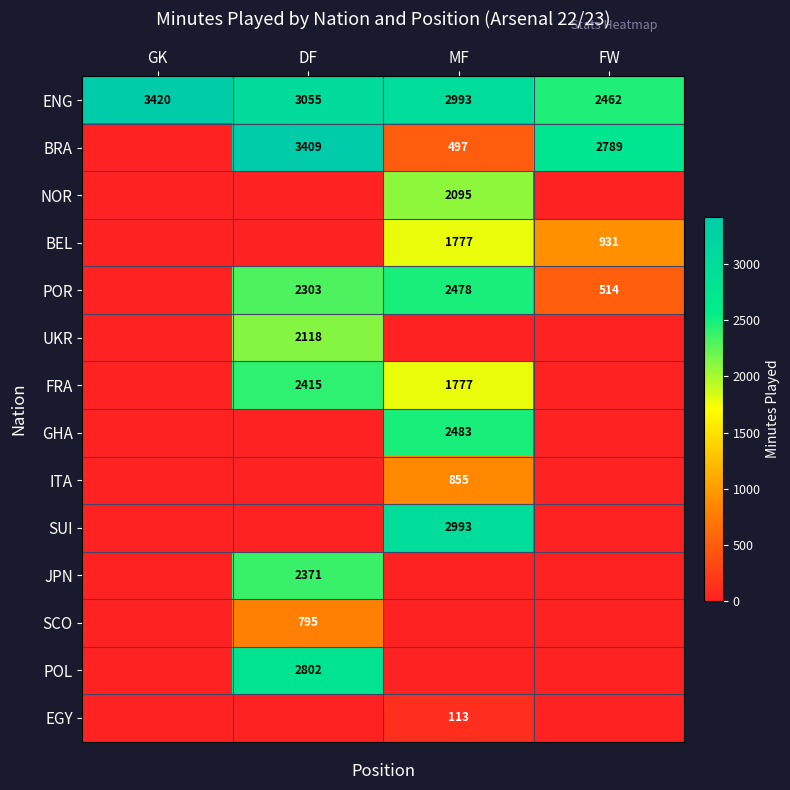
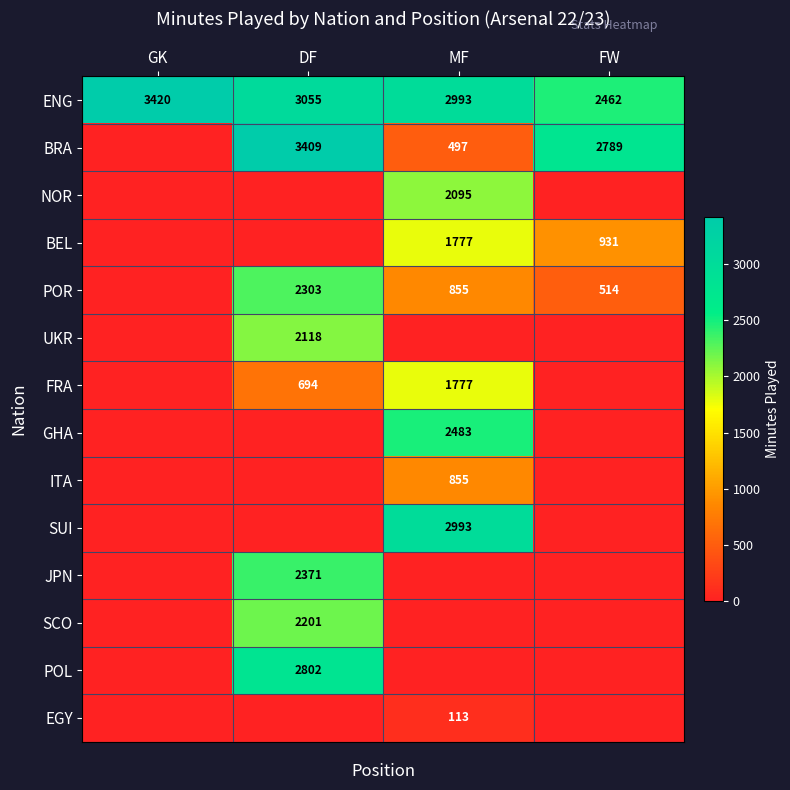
POR, MF: 2478 -> 855
FRA, DF: 2415 -> 694
SCO, DF: 795 -> 2201
